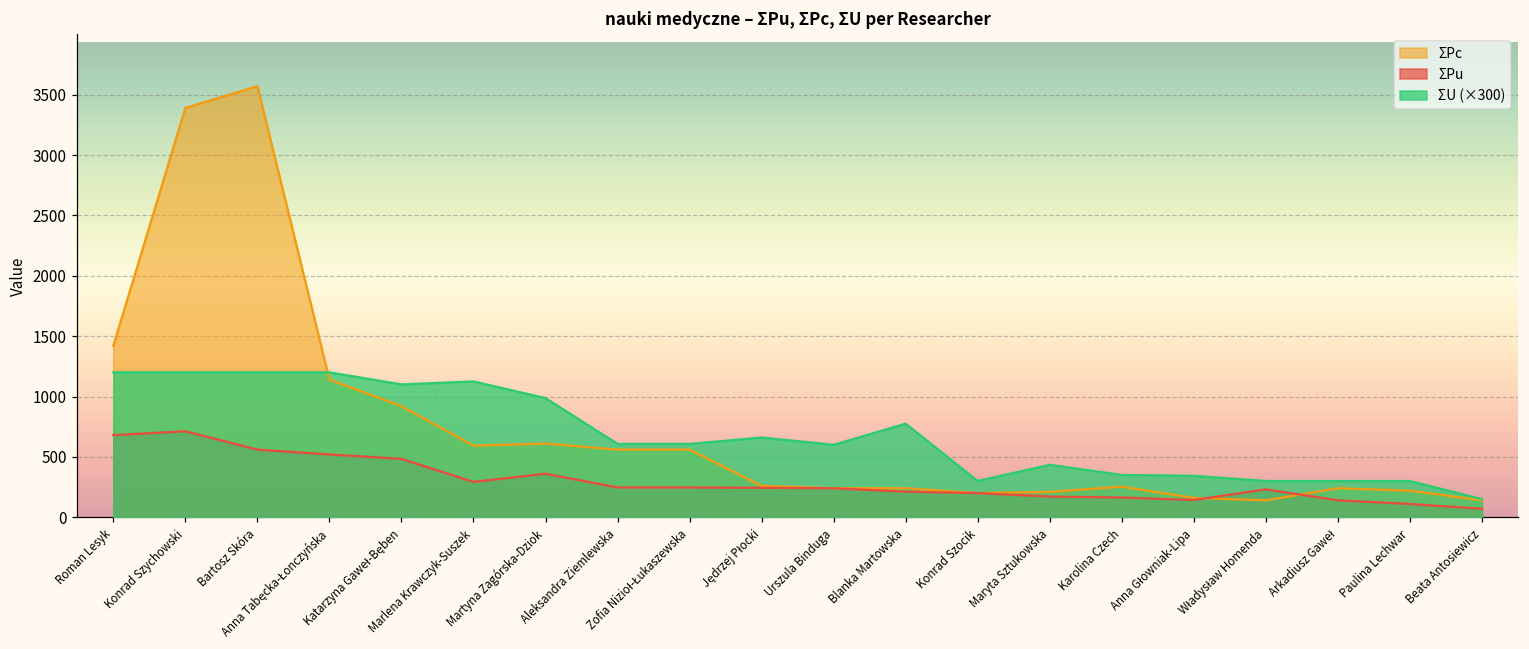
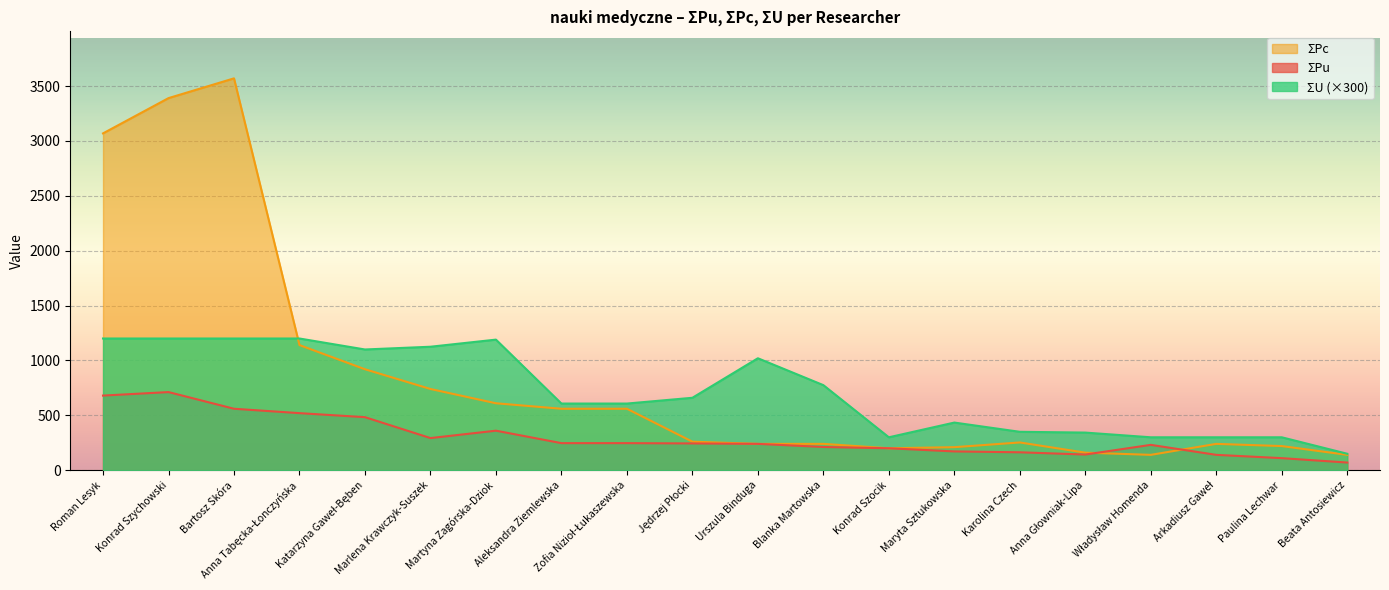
ΣPc, Roman Lesyk: 1420 -> 3070
ΣPc, Marlena Krawczyk-Suszek: 590 -> 740
ΣU (×300), Martyna Zagórska-Dziok: 990 -> 1190
ΣU (×300), Urszula Binduga: 600 -> 1020
